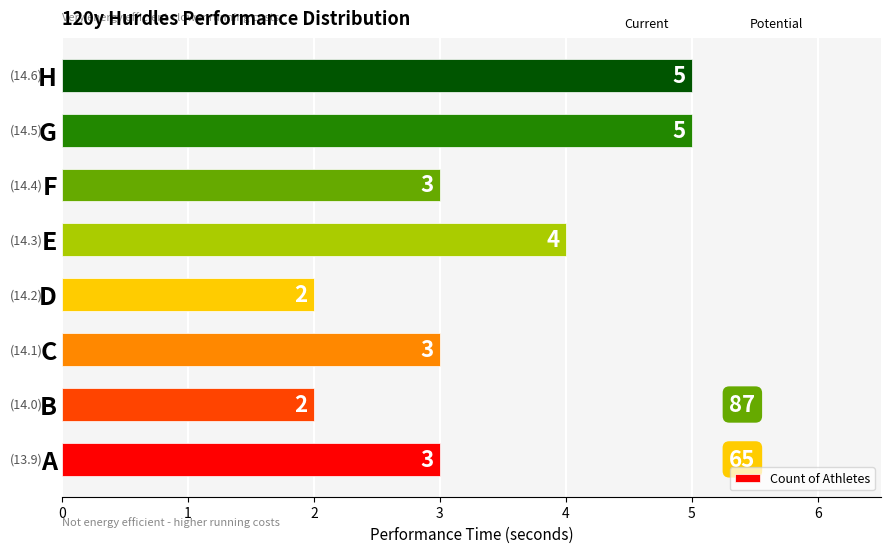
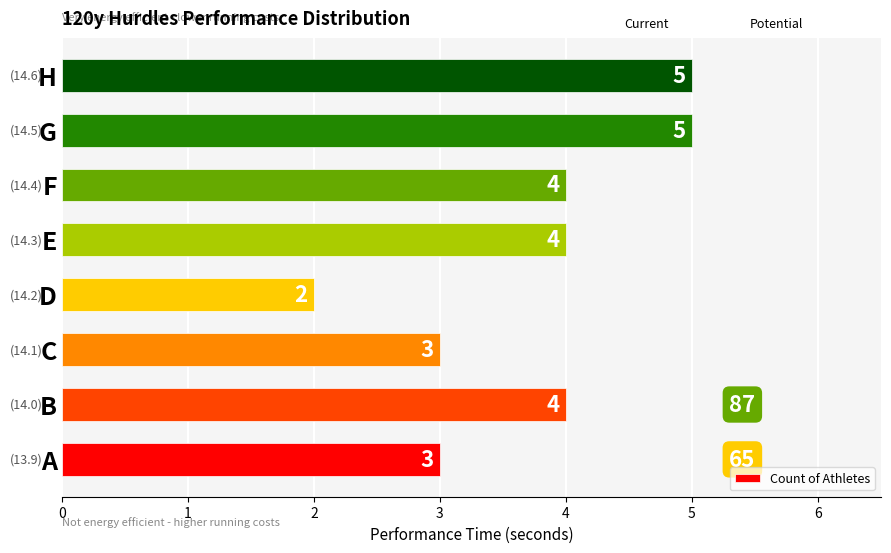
F: 3 -> 4
B: 2 -> 4
